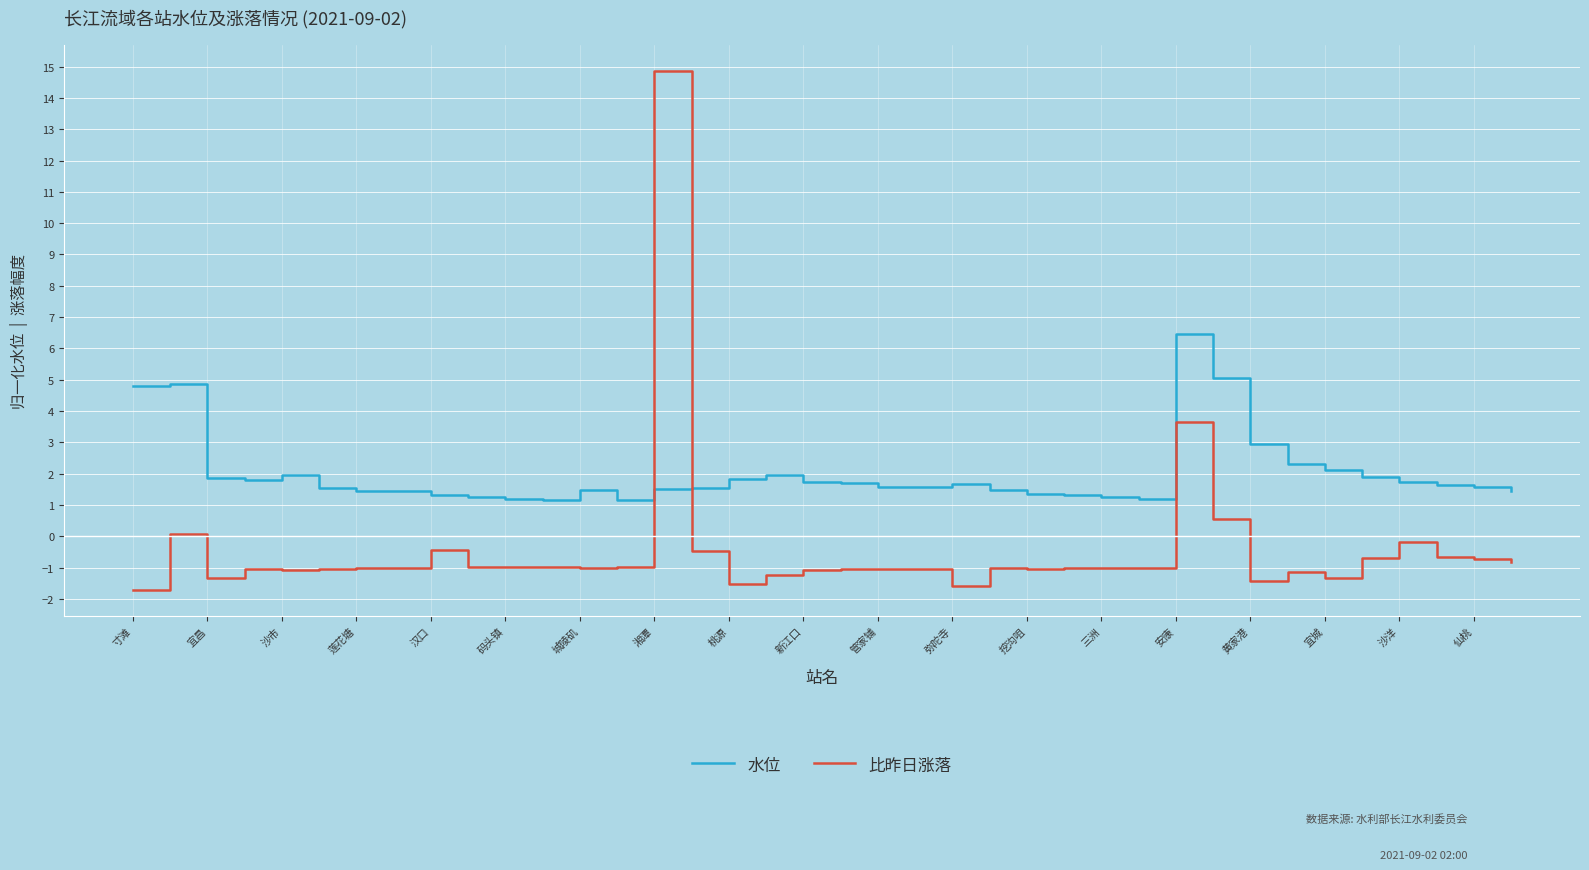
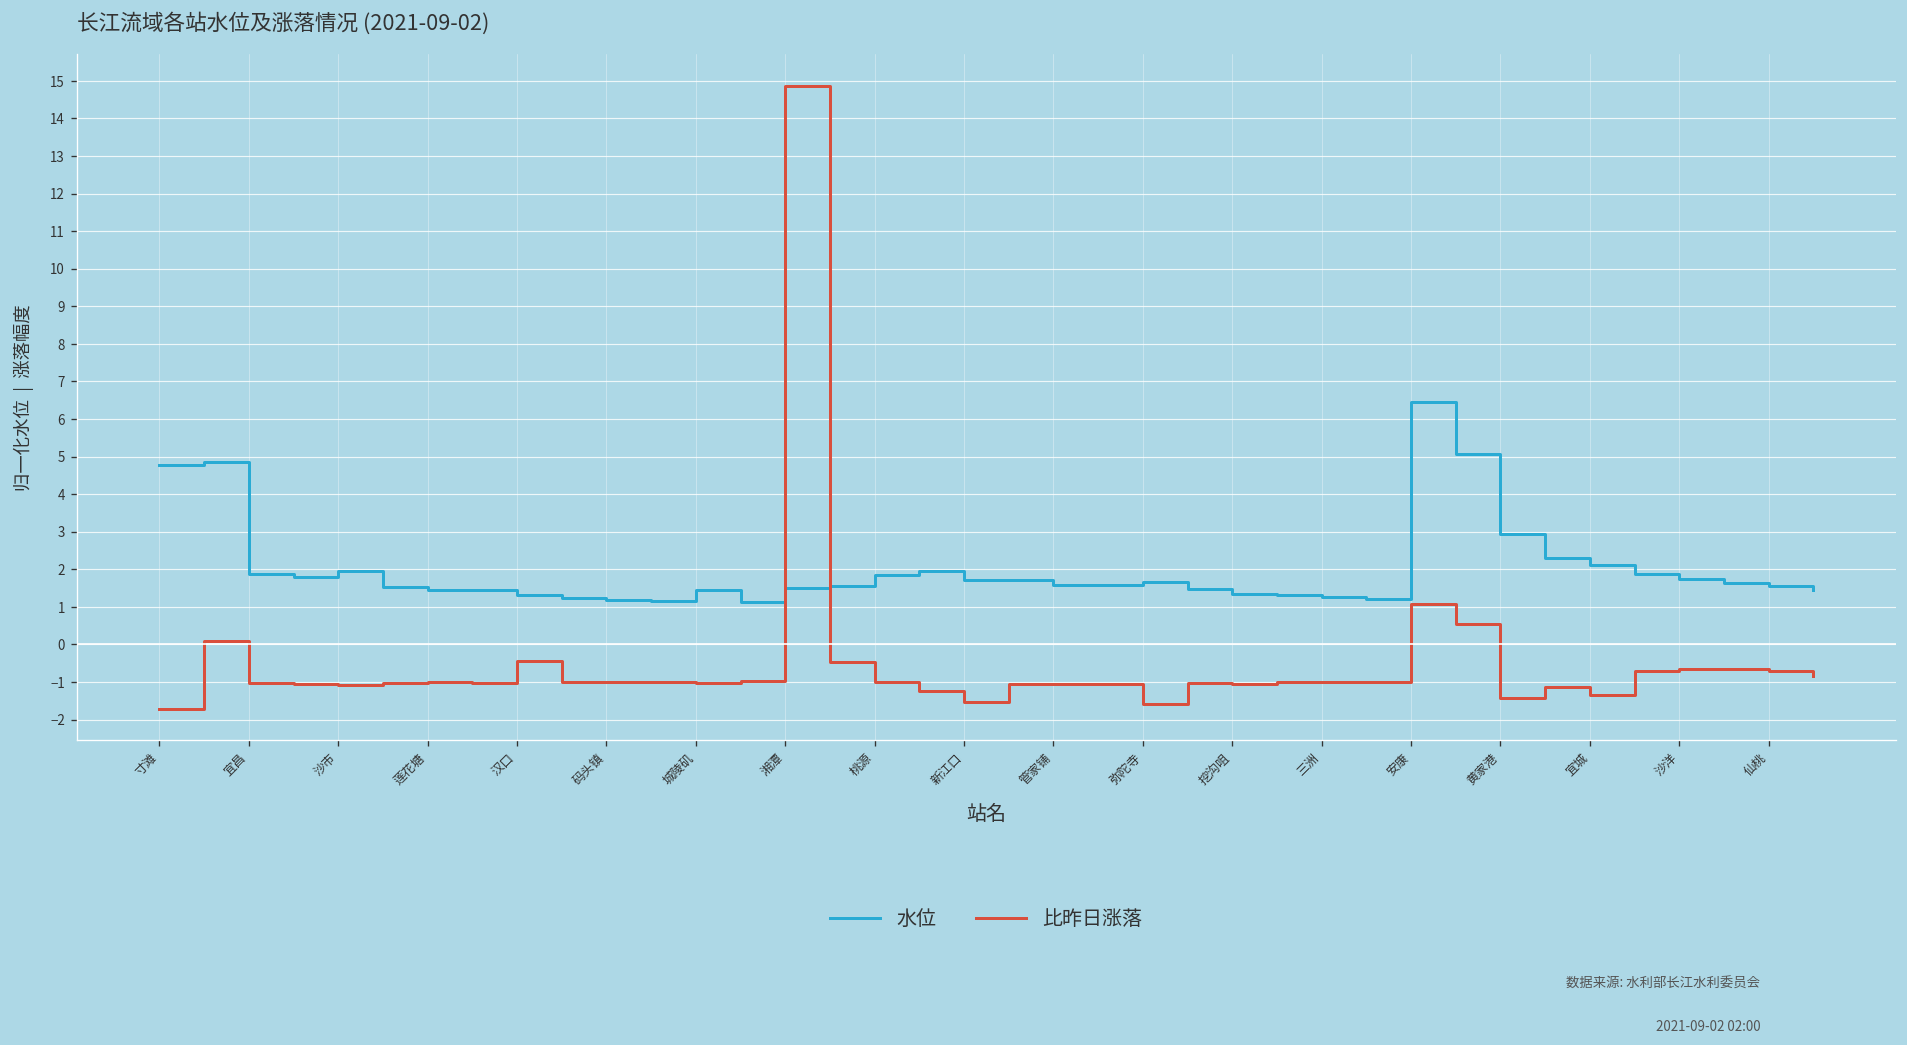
比昨日涨落, 宜昌: -1.3 -> -1.0
比昨日涨落, 桃源: -1.5 -> -1.0
比昨日涨落, 新江口: -1.1 -> -1.5
比昨日涨落, 安康: 3.7 -> 1.1
比昨日涨落, 沙洋: -0.2 -> -0.7
